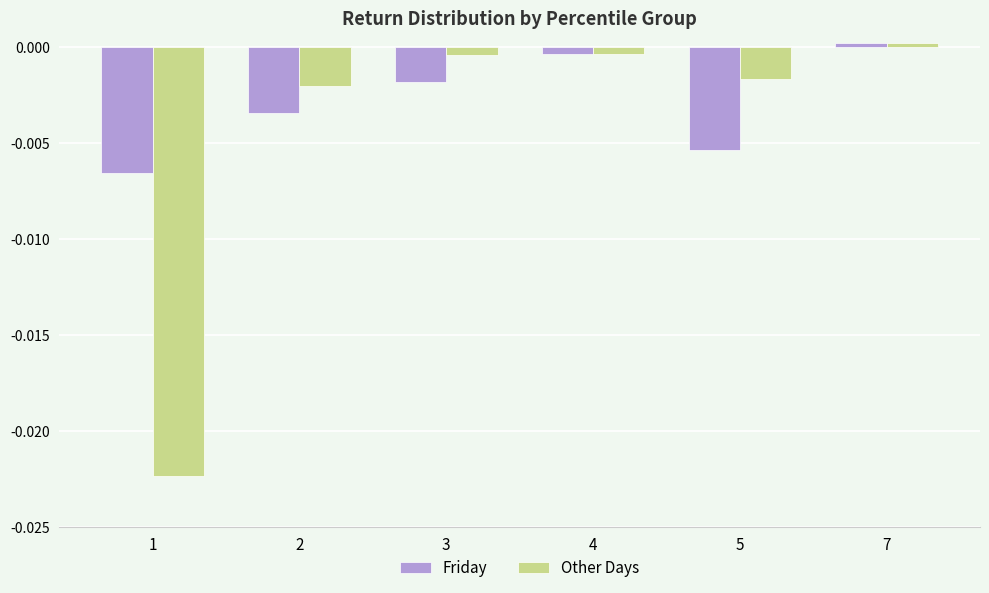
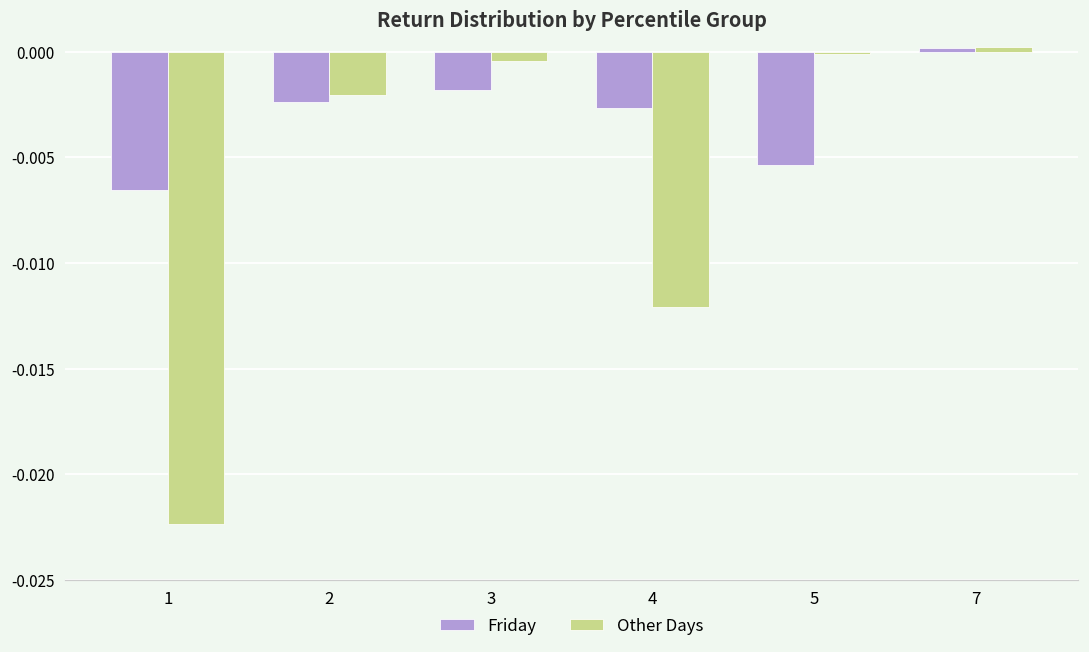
Friday, 2: -0.0034 -> -0.0024
Friday, 4: -0.0003 -> -0.0027
Other Days, 4: -0.0004 -> -0.0121
Other Days, 5: -0.0017 -> -0.0001
